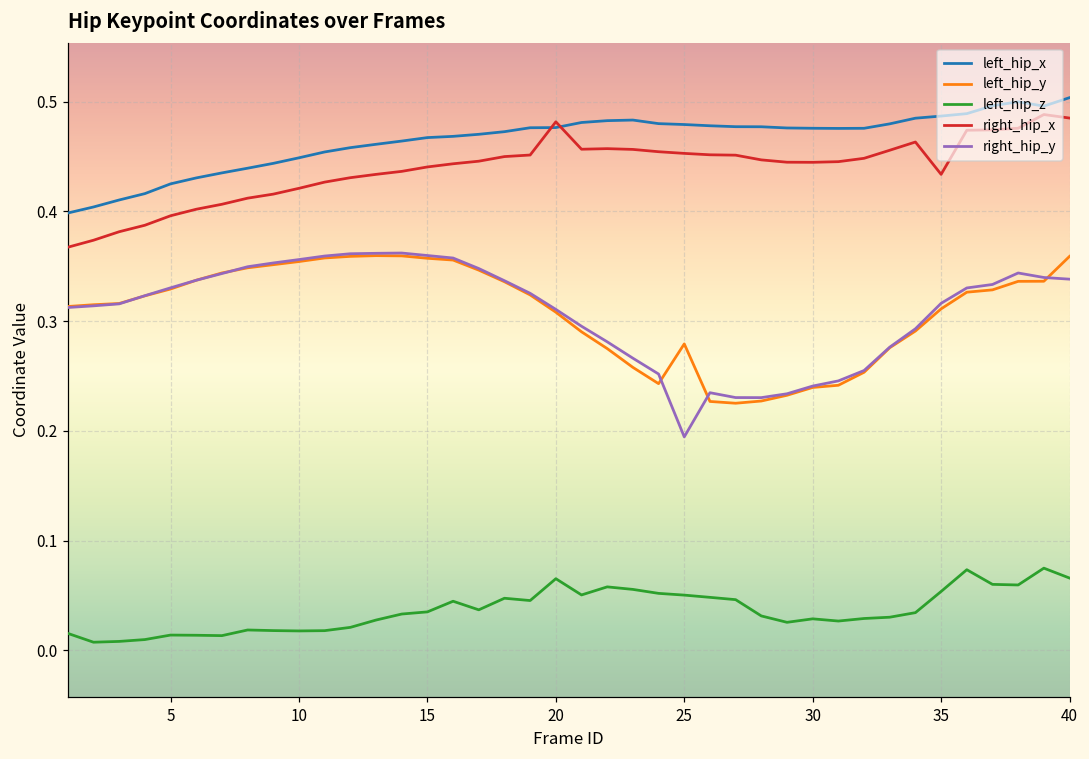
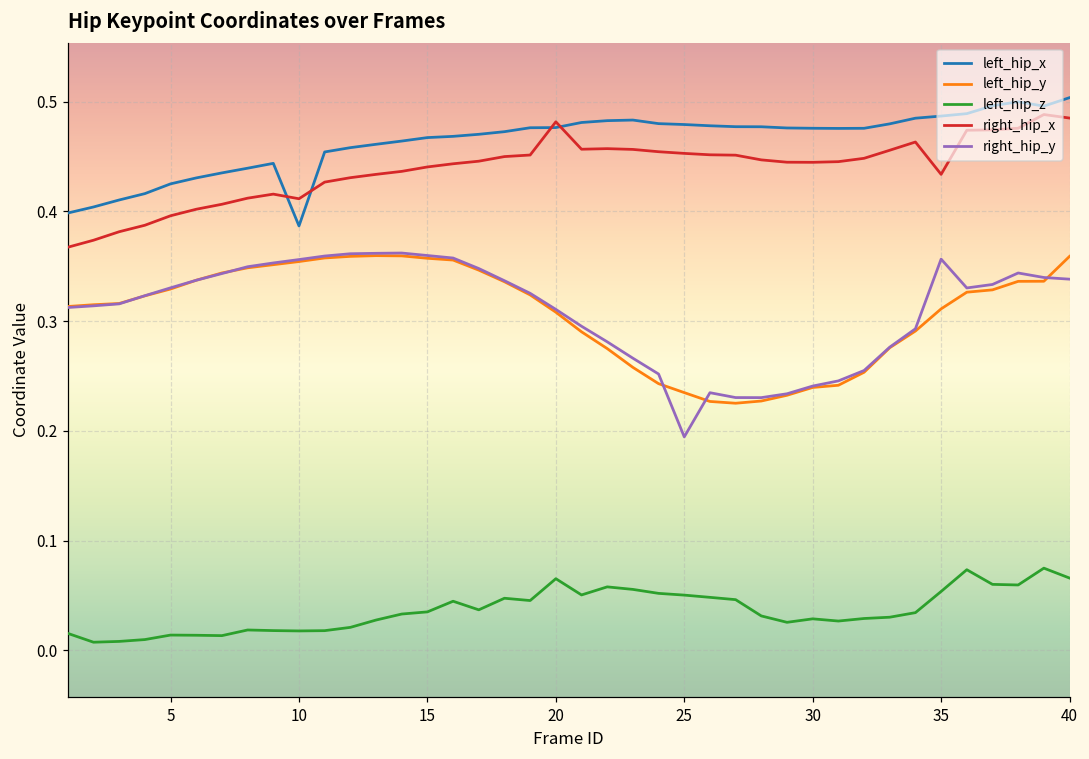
left_hip_x, 10: 0.45 -> 0.39
right_hip_x, 10: 0.42 -> 0.41
left_hip_y, 25: 0.28 -> 0.23
right_hip_y, 35: 0.32 -> 0.36
